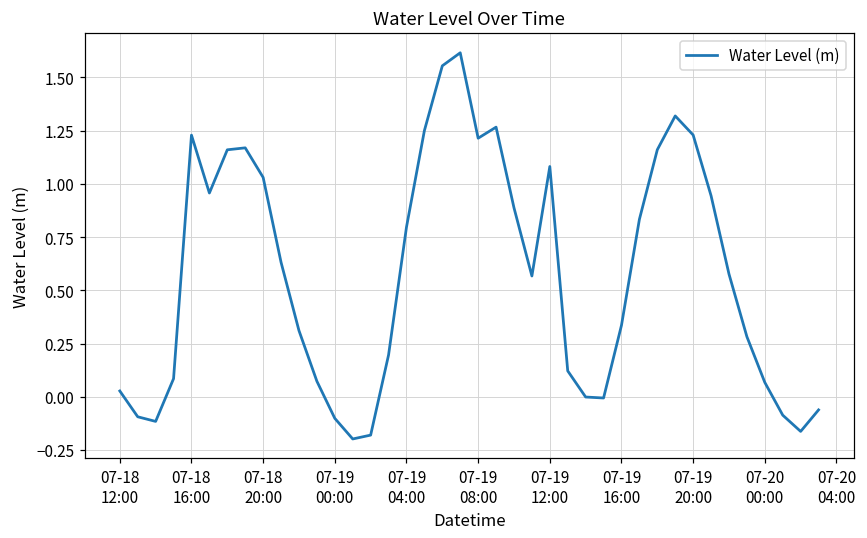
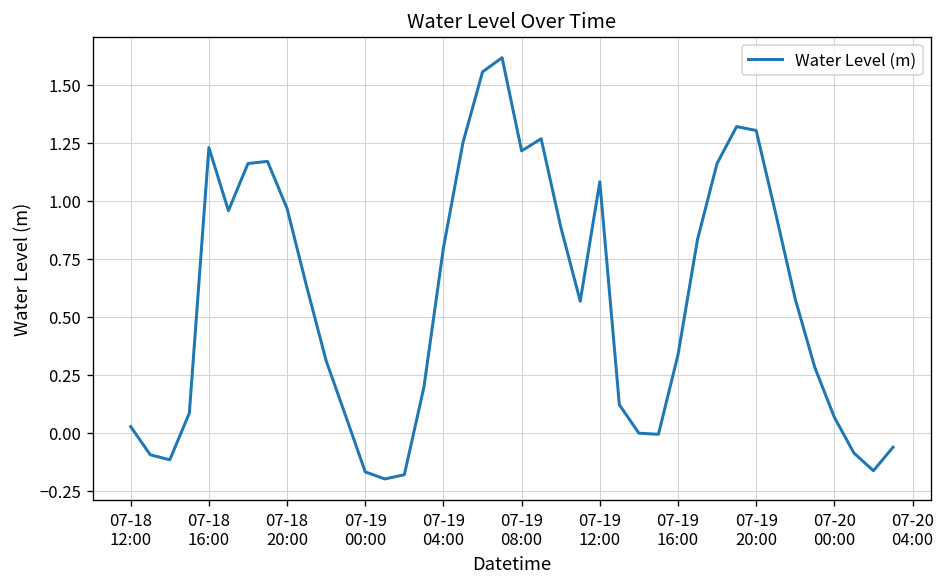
07-18 20:00: 1.03 -> 0.97
07-19 00:00: -0.10 -> -0.17
07-19 20:00: 1.23 -> 1.30
